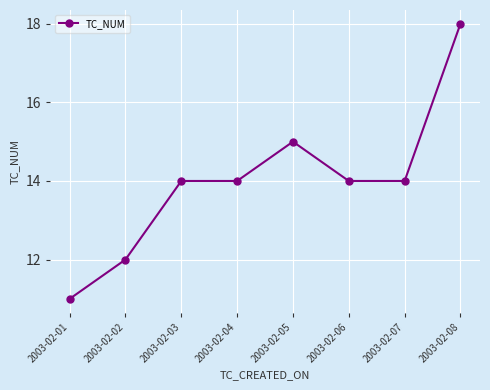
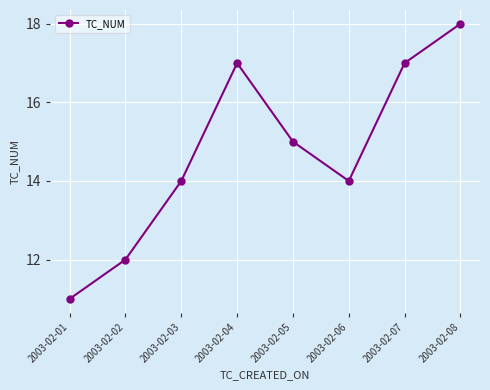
2003-02-04: 14 -> 17
2003-02-07: 14 -> 17
